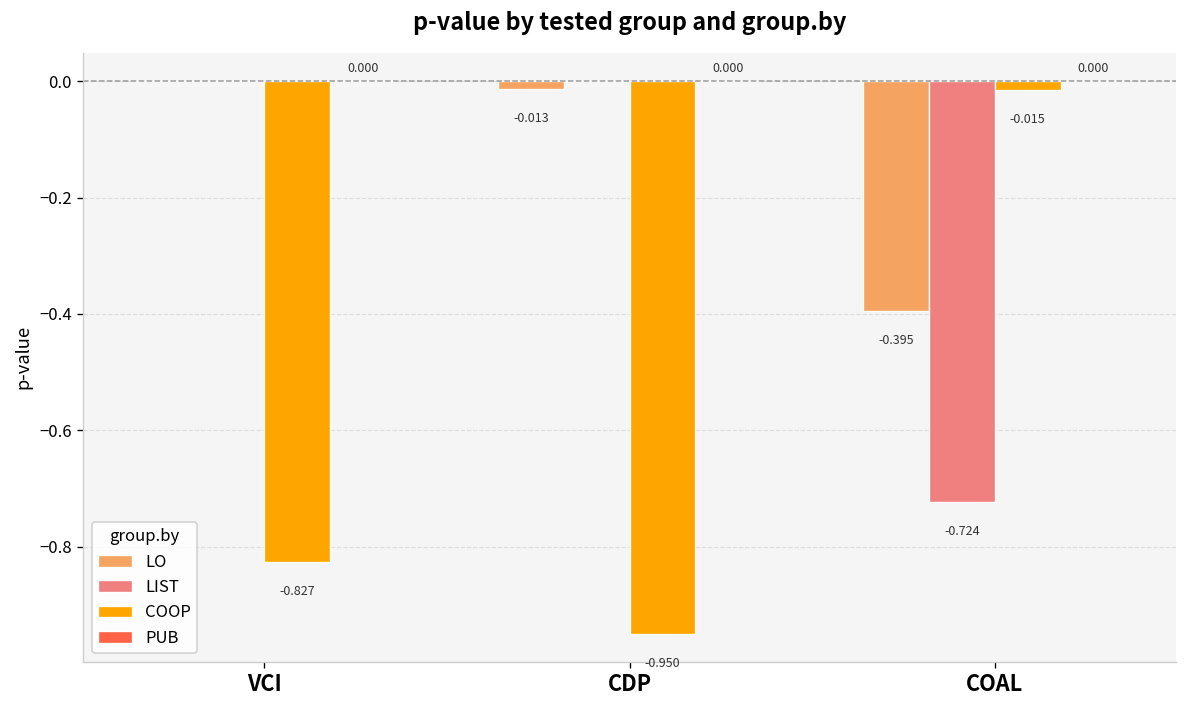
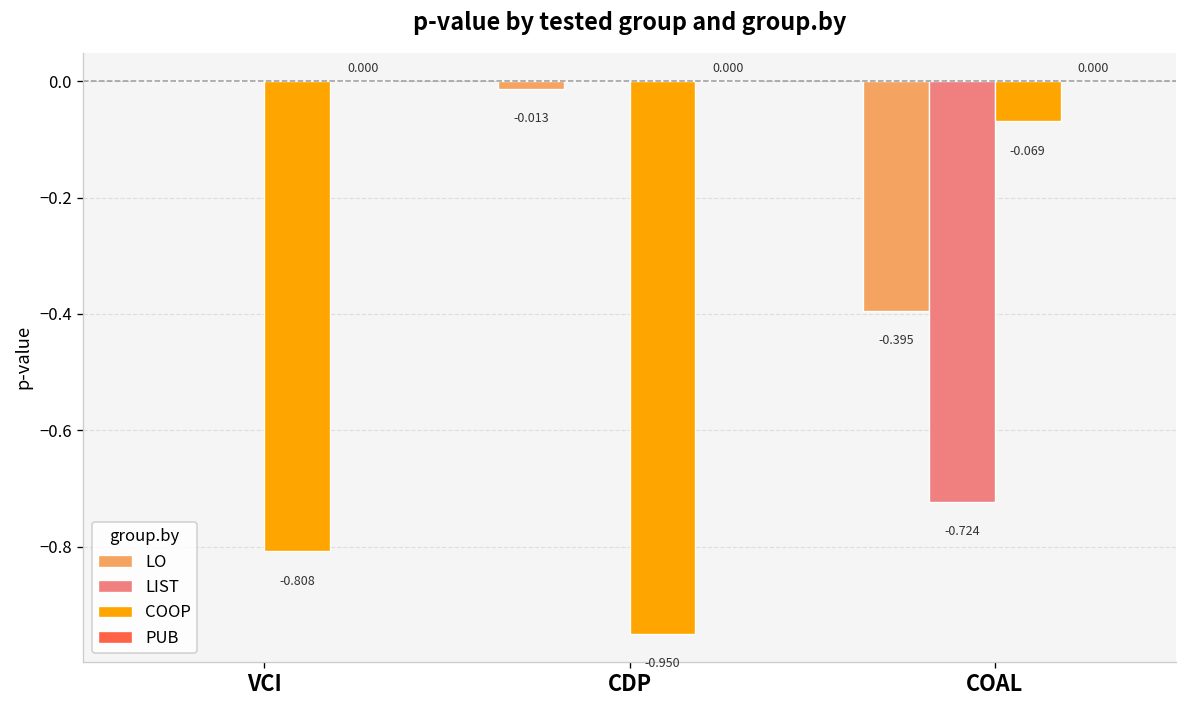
COOP, VCI: -0.827 -> -0.808
COOP, COAL: -0.015 -> -0.069
